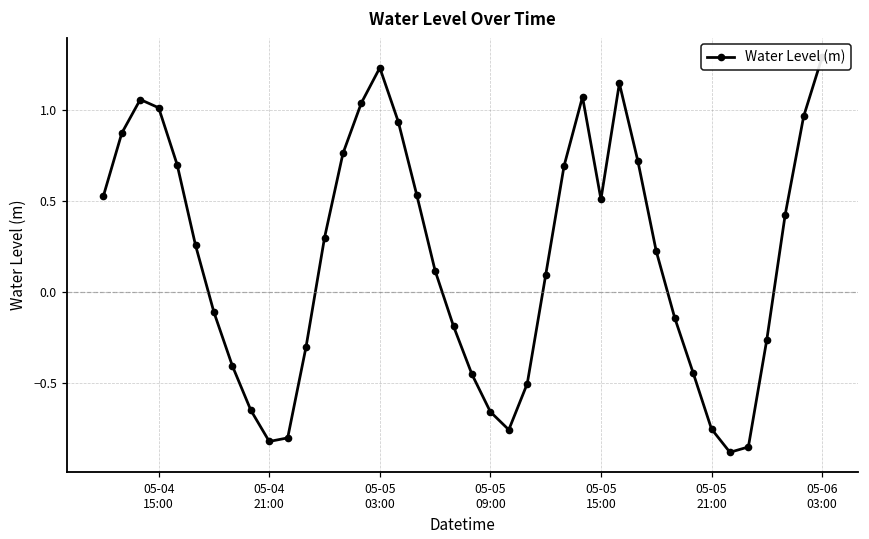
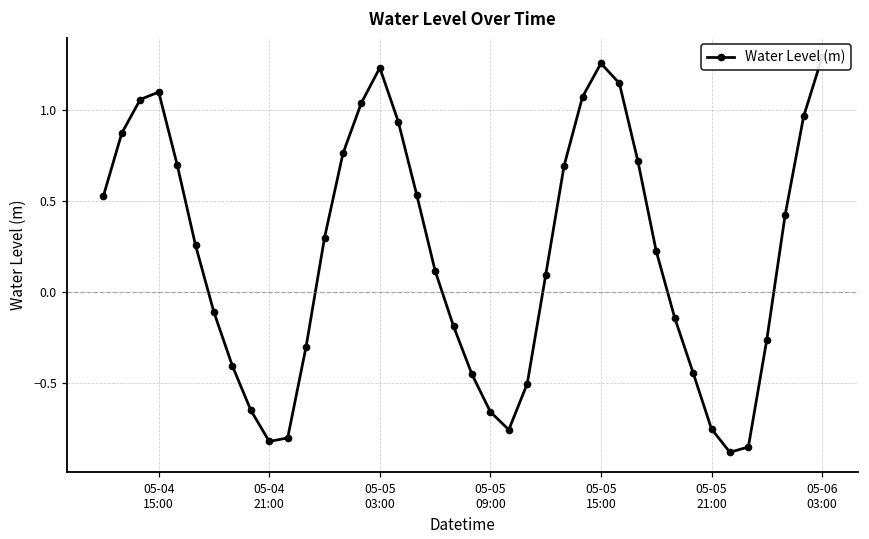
05-04 15:00: 1.01 -> 1.10
05-05 15:00: 0.51 -> 1.26
